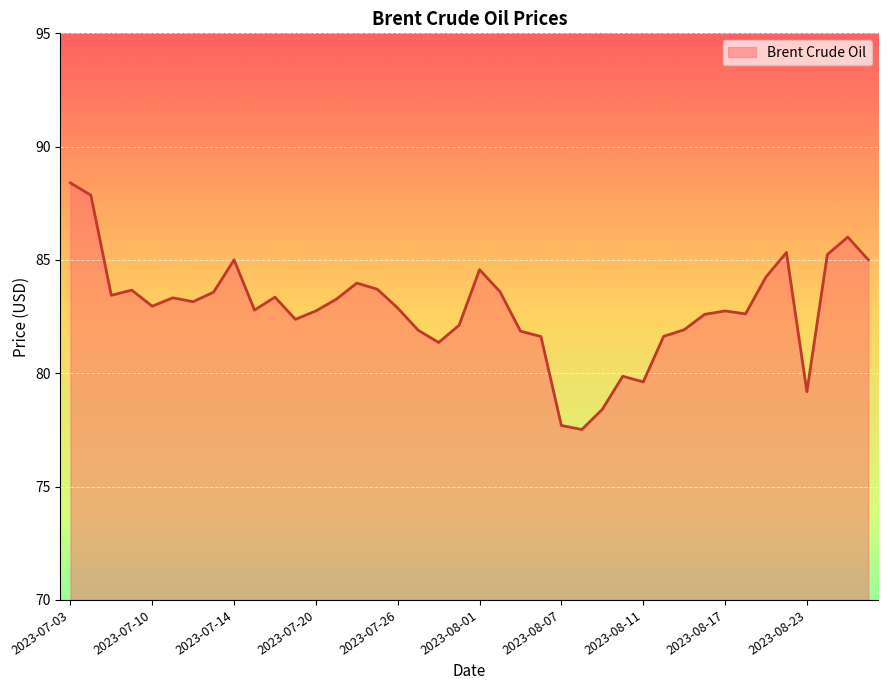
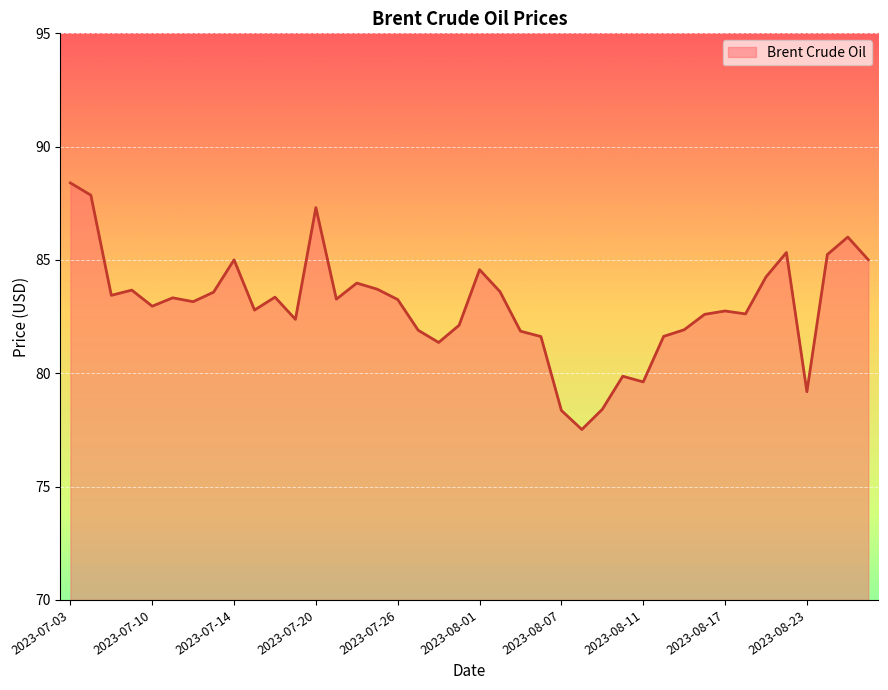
2023-07-20: 82.8 -> 87.3
2023-07-26: 82.9 -> 83.3
2023-08-07: 77.7 -> 78.4
